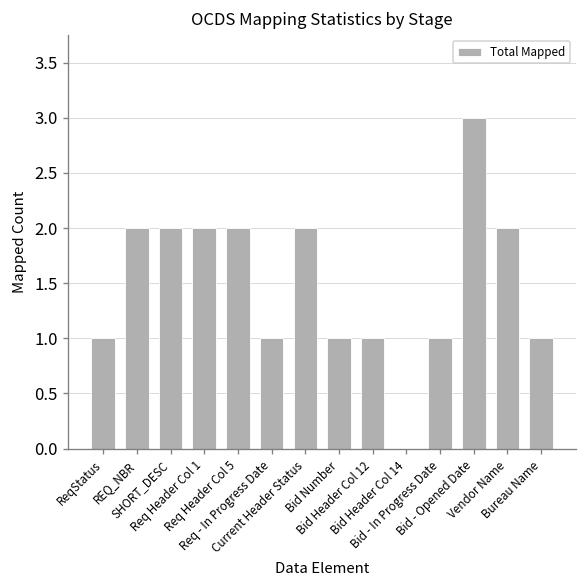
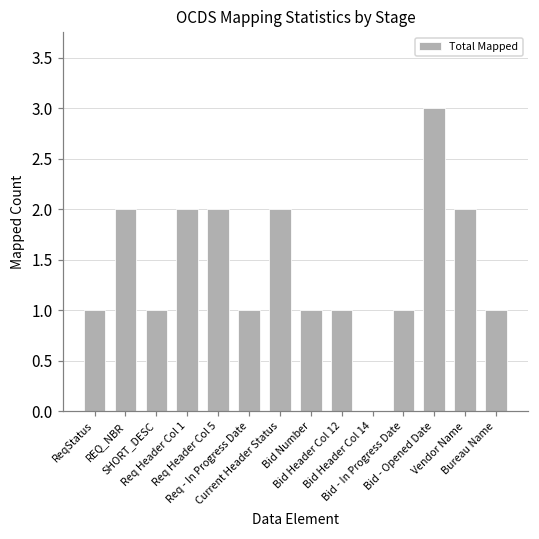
SHORT_DESC: 2 -> 1
